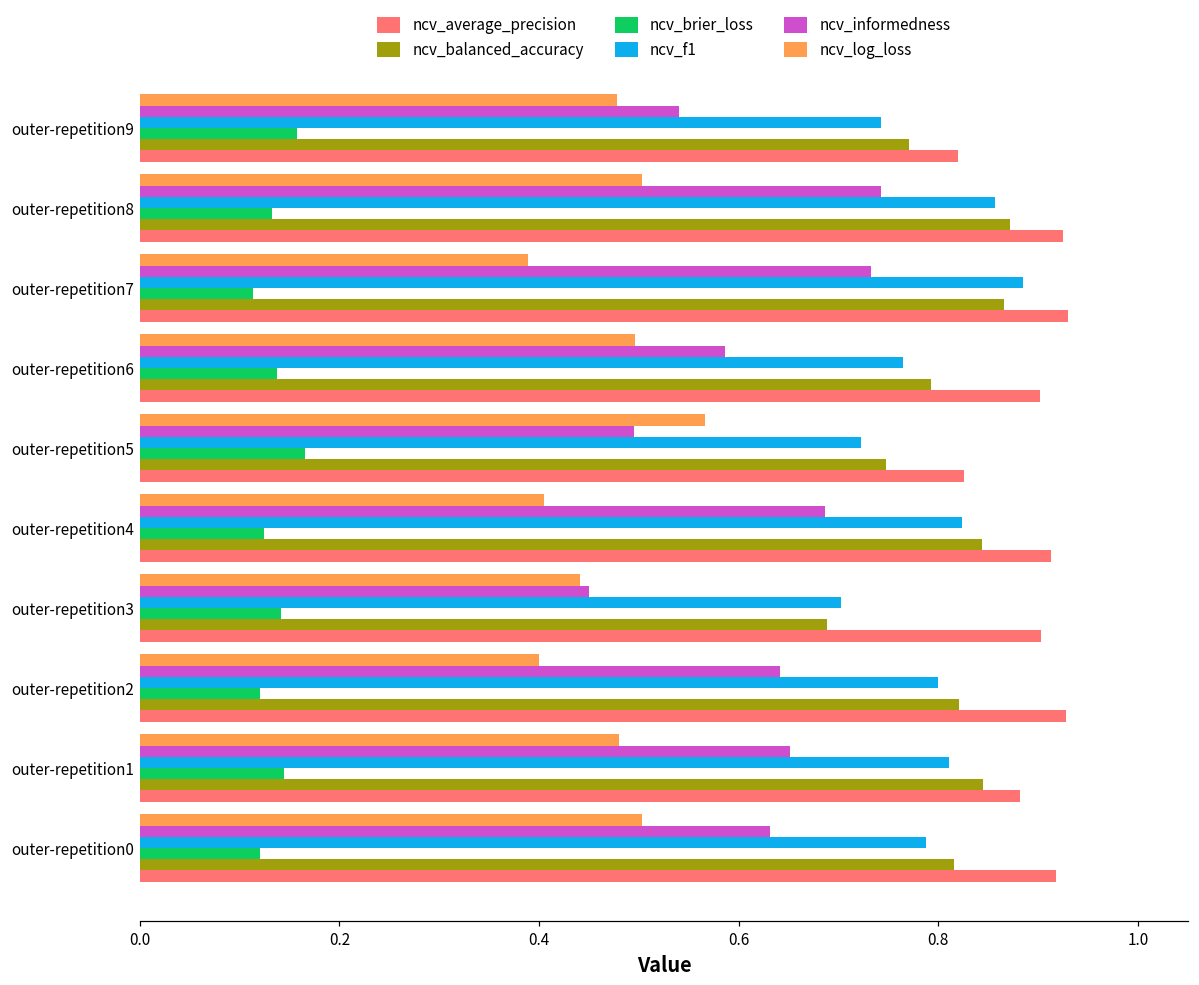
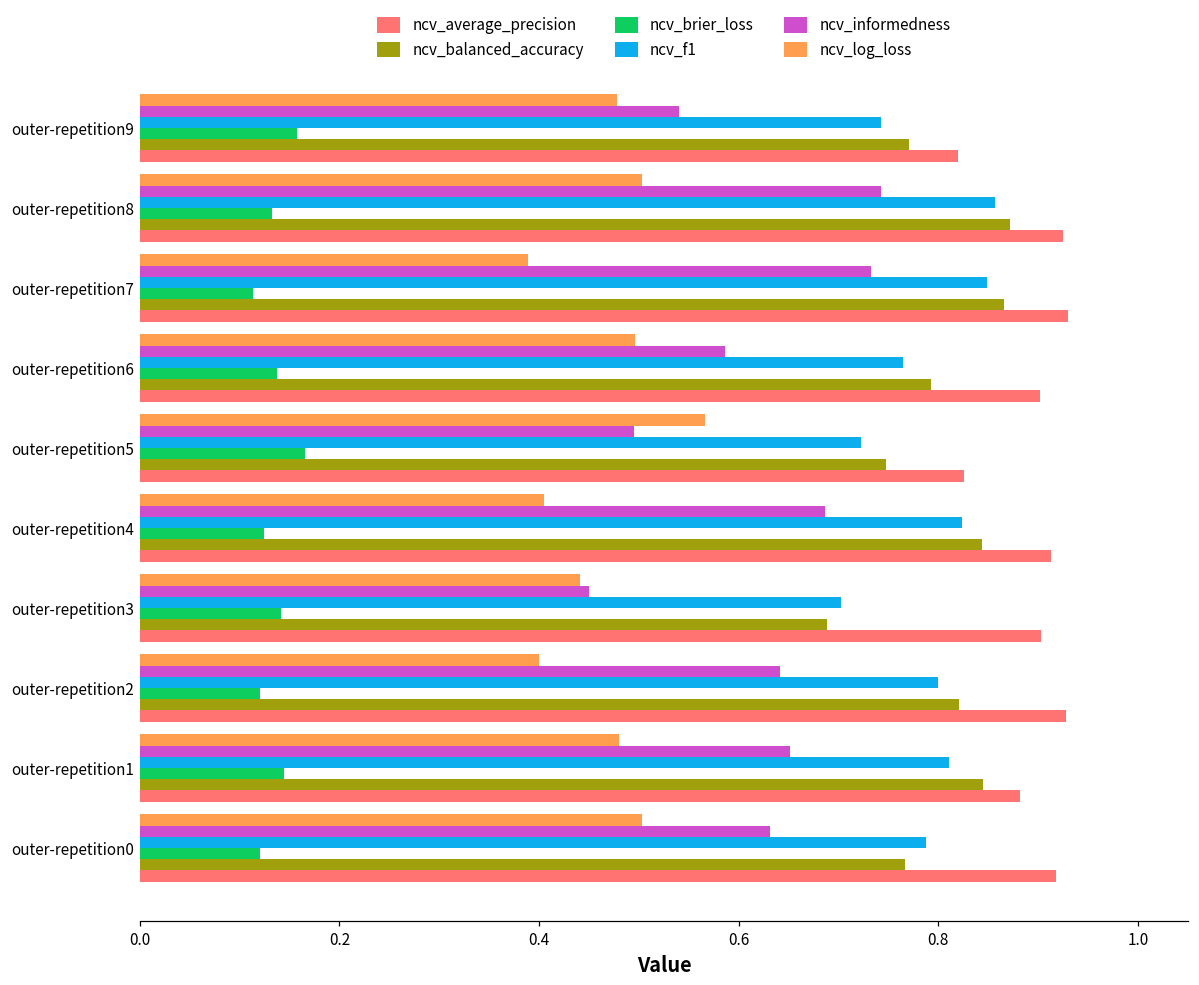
ncv_f1, outer-repetition7: 0.88 -> 0.85
ncv_balanced_accuracy, outer-repetition0: 0.82 -> 0.77
